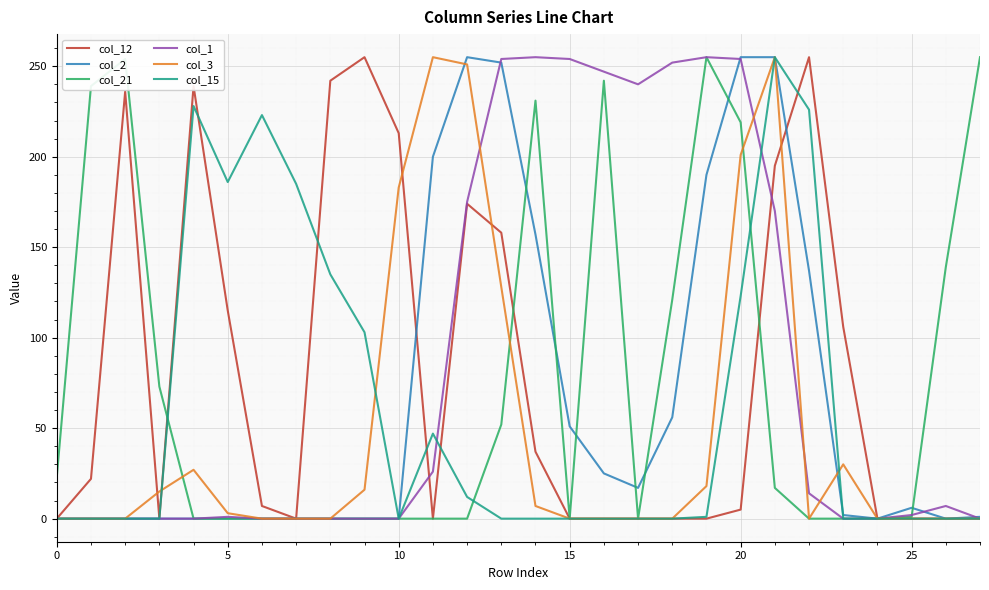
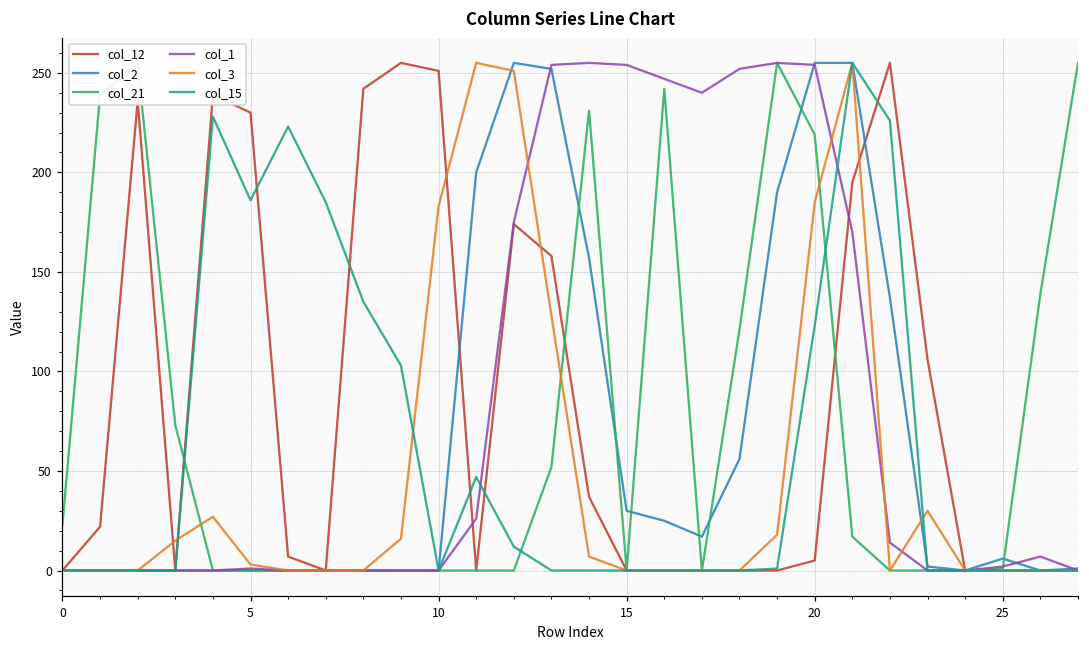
col_12, 5: 115 -> 230
col_12, 10: 213 -> 251
col_2, 15: 51 -> 30
col_3, 20: 201 -> 185
